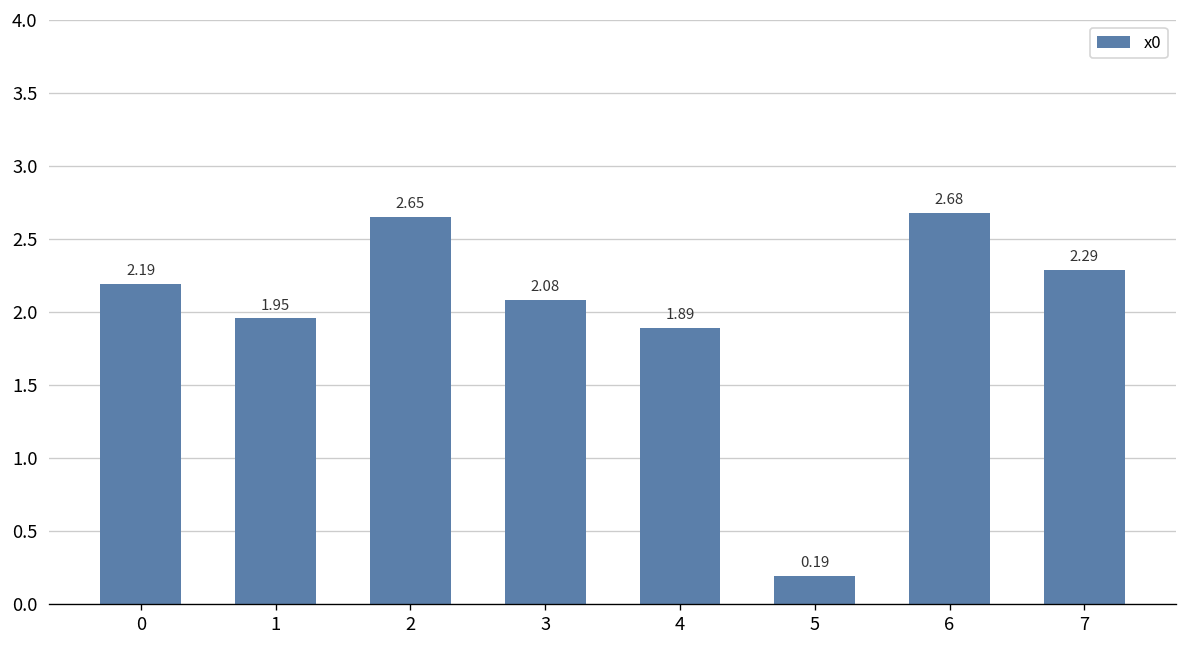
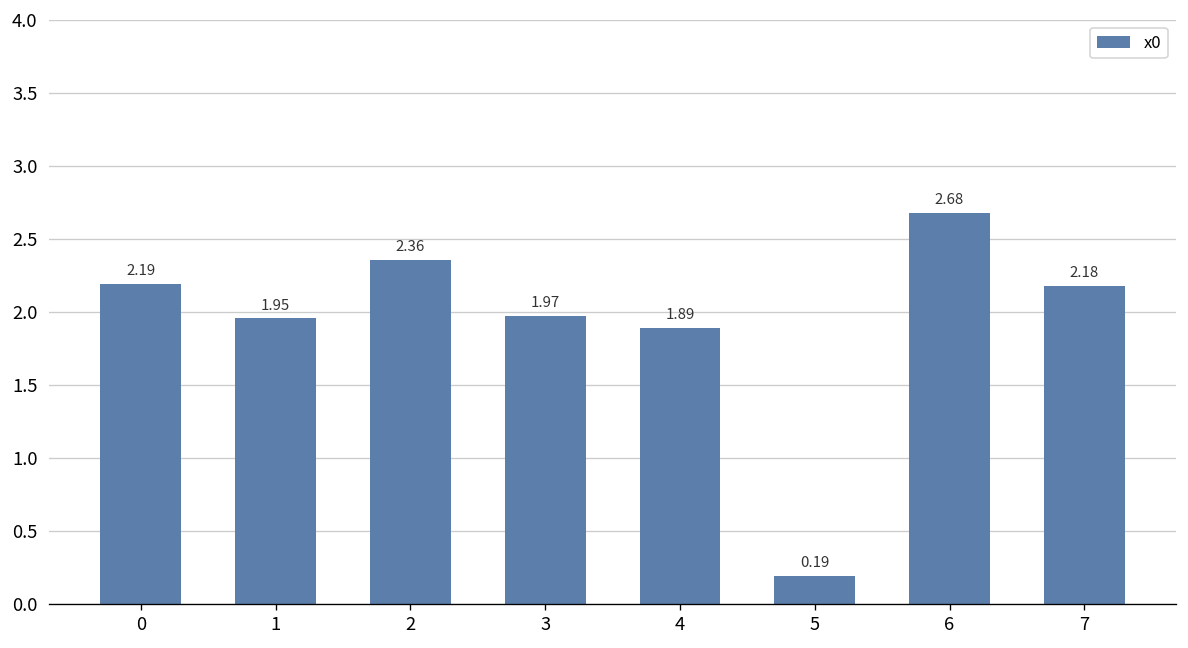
2: 2.65 -> 2.36
3: 2.08 -> 1.97
7: 2.29 -> 2.18
